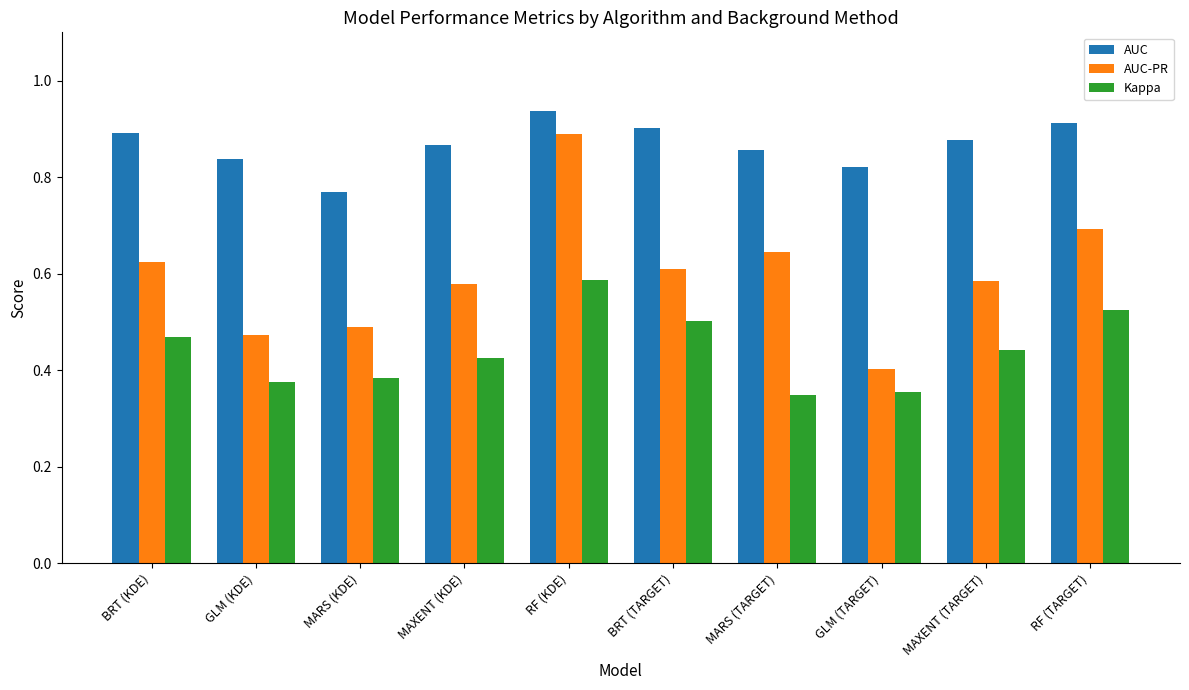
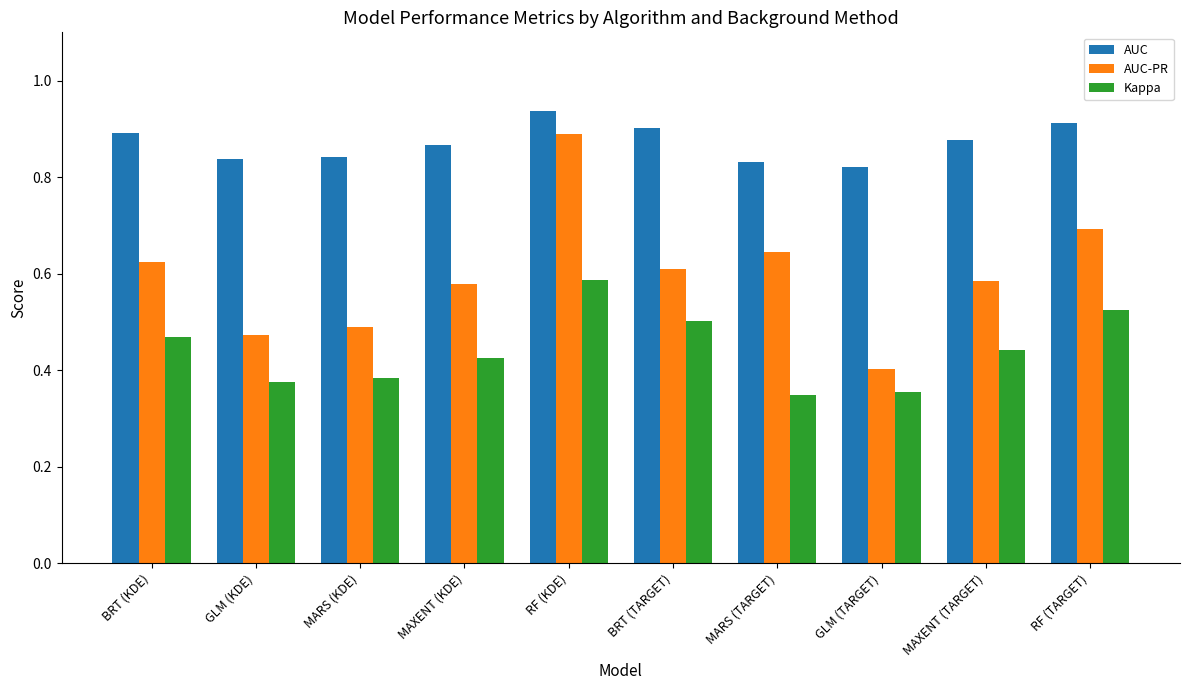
AUC, MARS (KDE): 0.77 -> 0.84
AUC, MARS (TARGET): 0.86 -> 0.83
